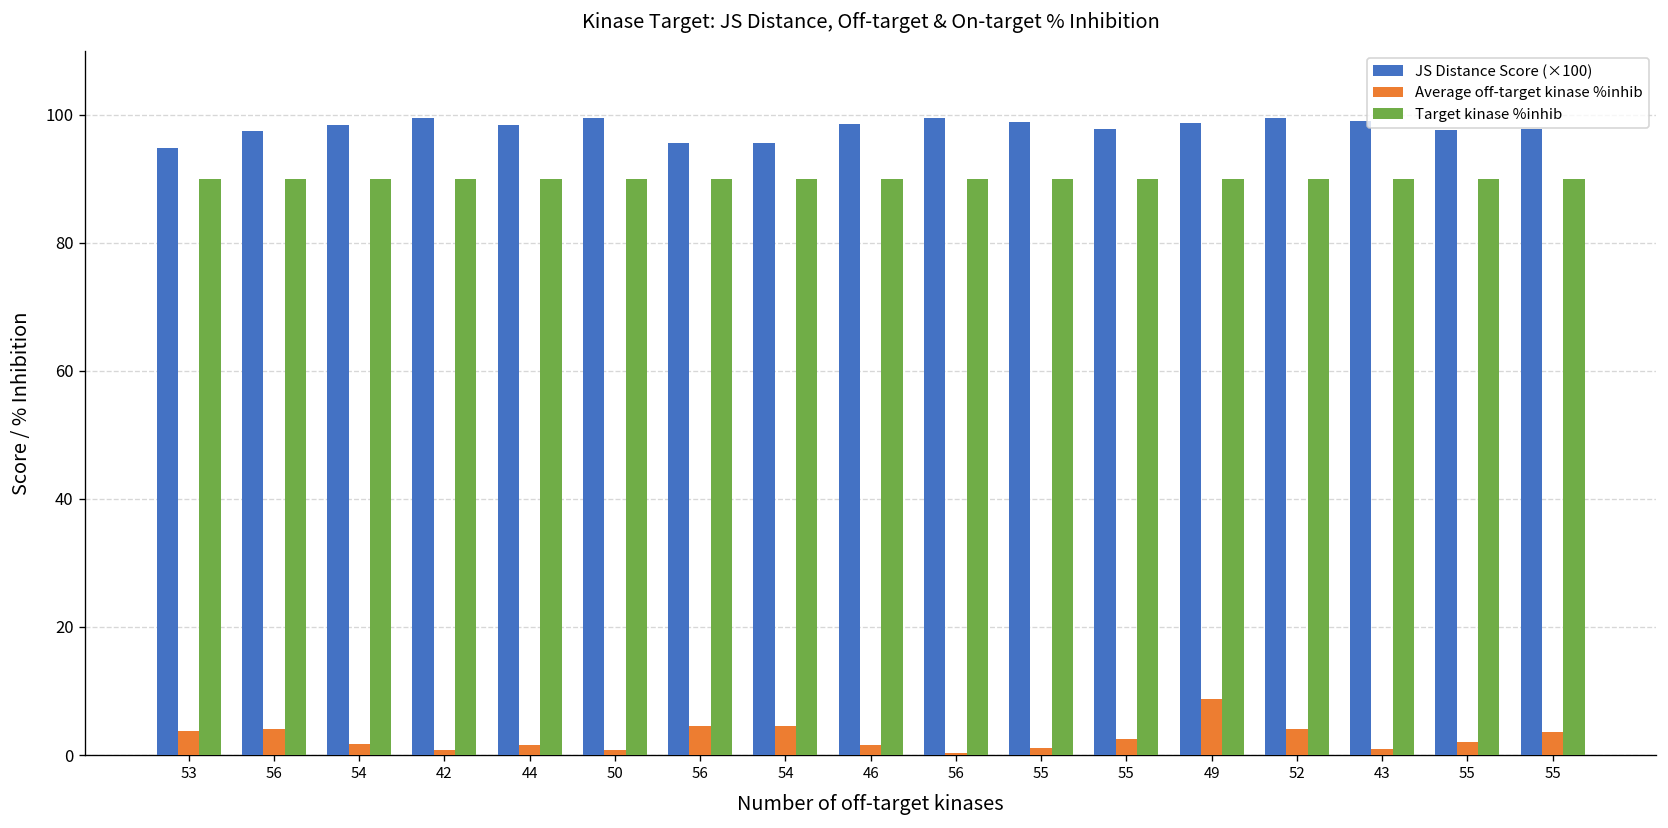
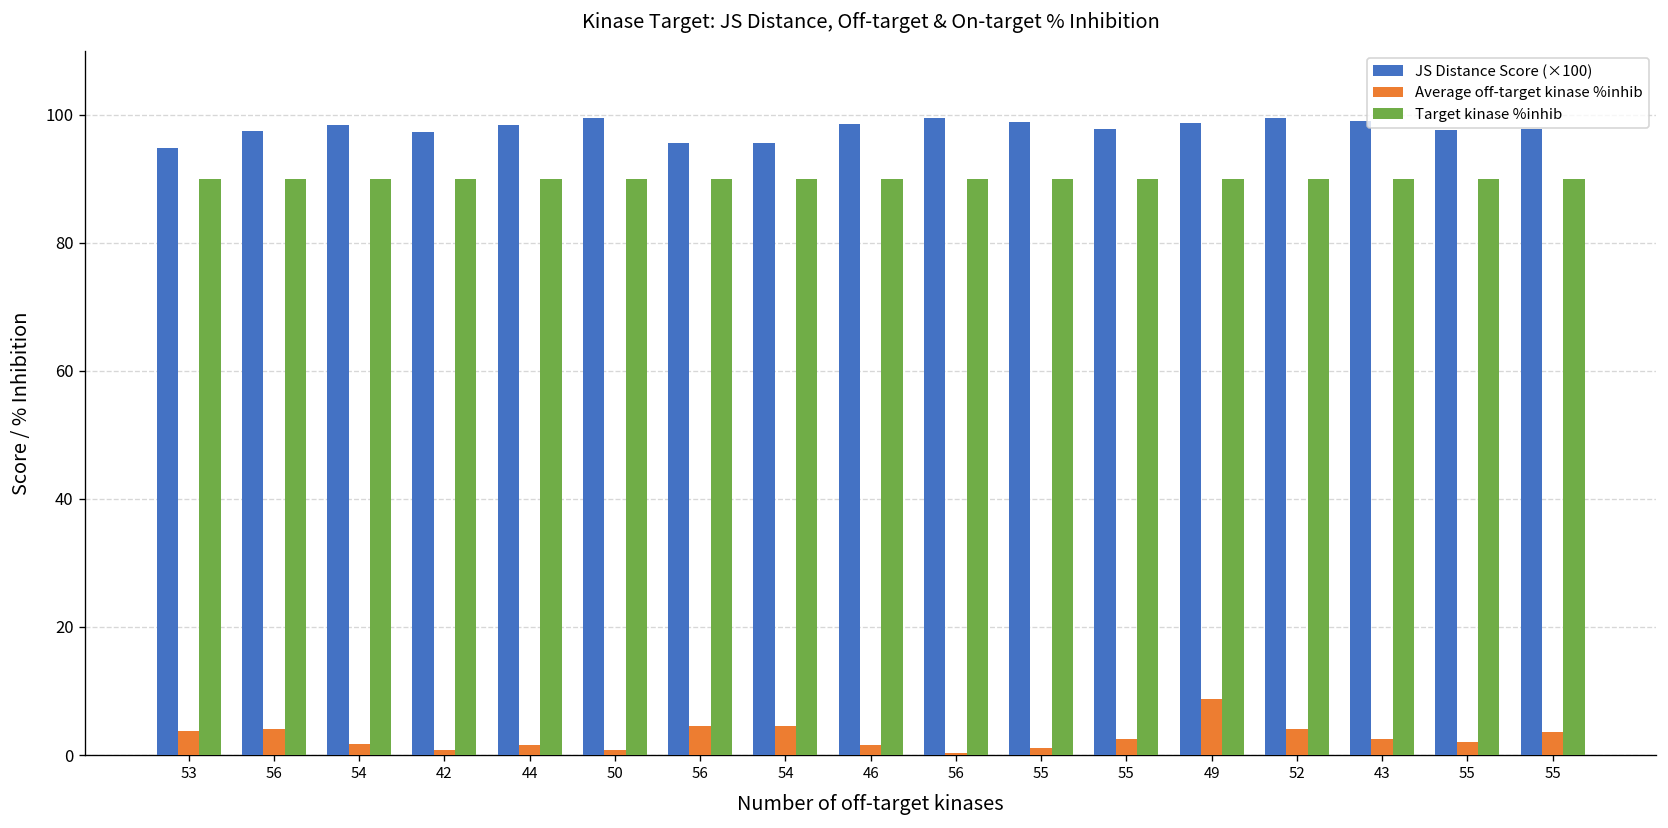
JS Distance Score (×100), 42: 99 -> 97
Average off-target kinase %inhib, 43: 1 -> 3
